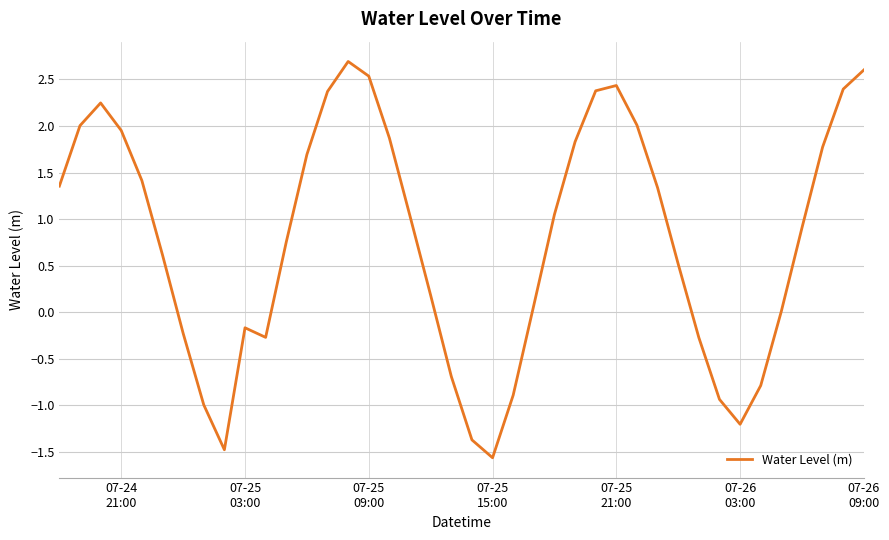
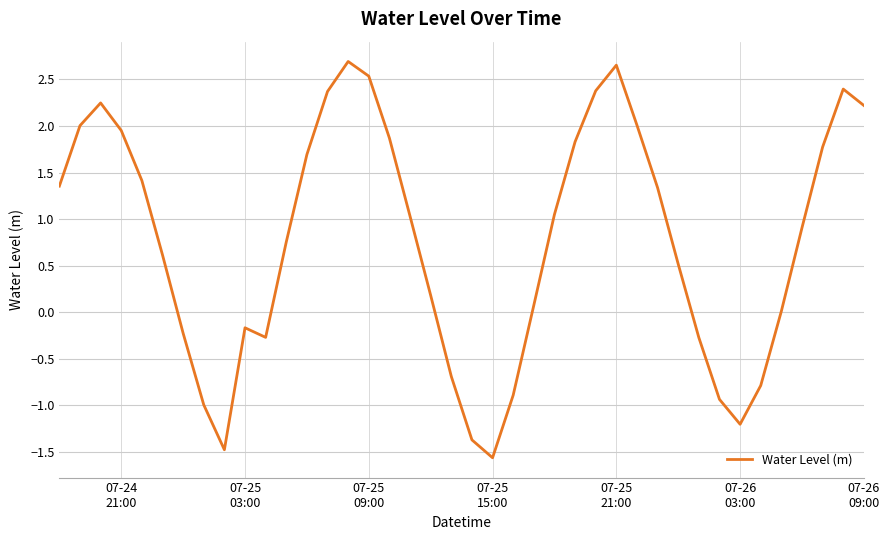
07-25 21:00: 2.4 -> 2.7
07-26 09:00: 2.6 -> 2.2
